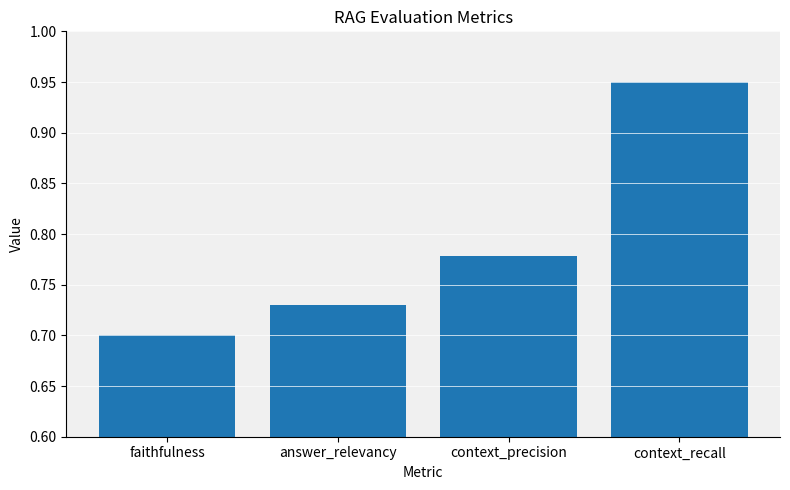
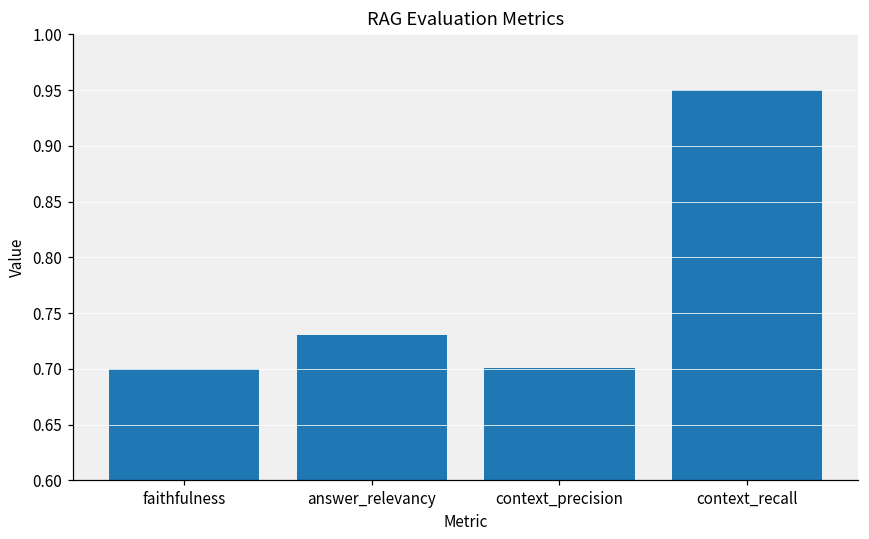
context_precision: 0.778 -> 0.701
